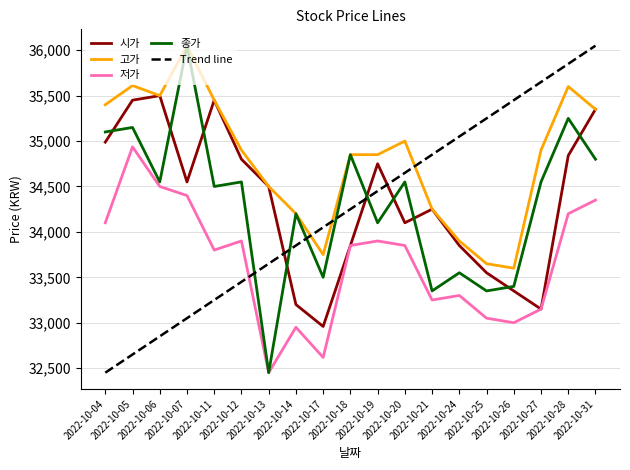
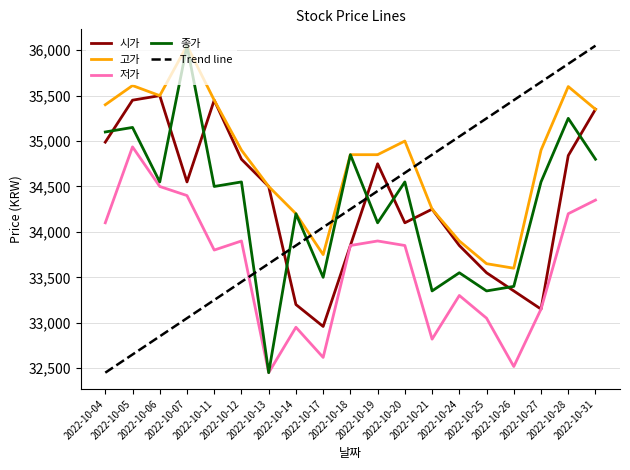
저가, 2022-10-21: 33,300 -> 32,800
저가, 2022-10-26: 33,000 -> 32,500
